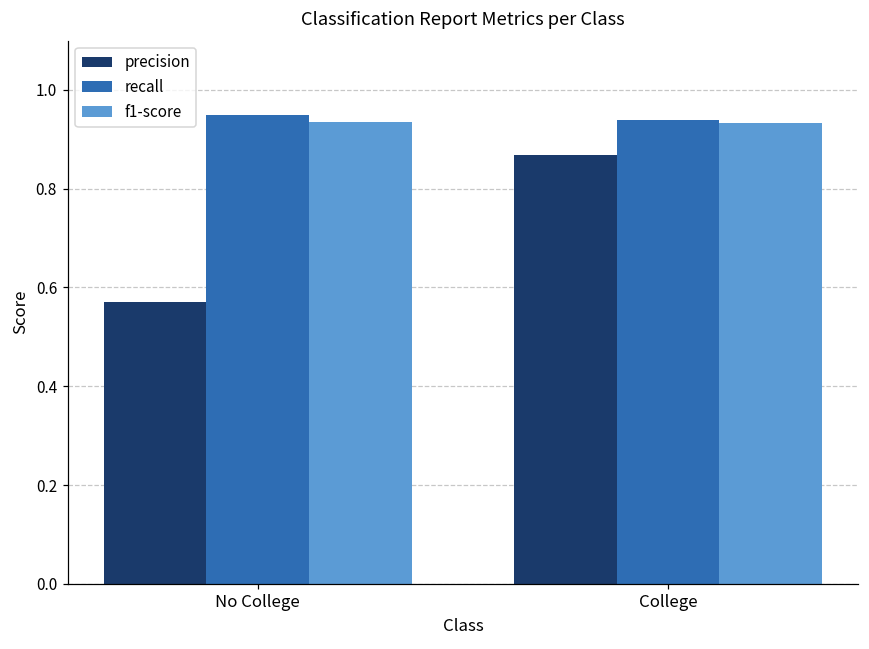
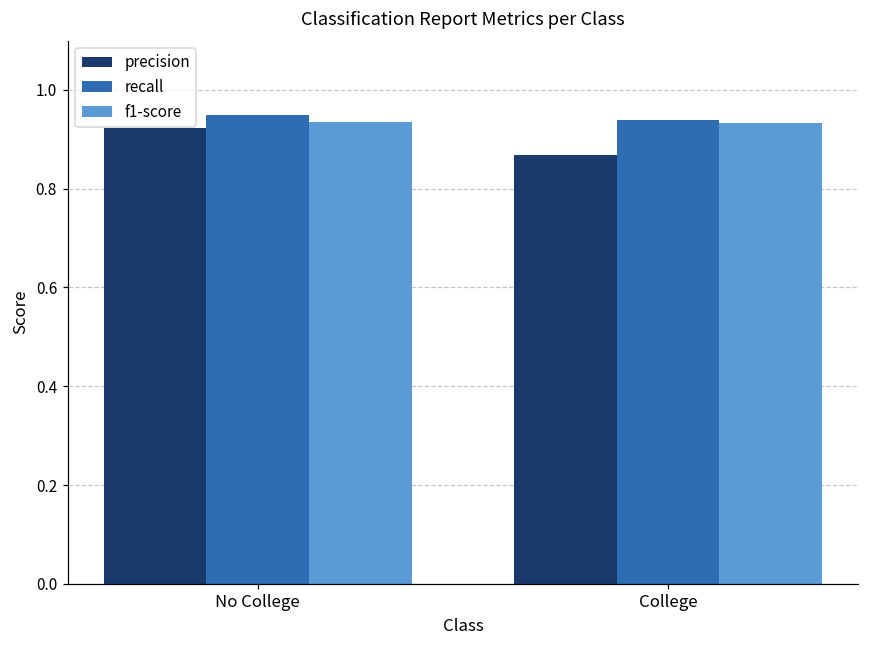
precision, No College: 0.57 -> 0.92
